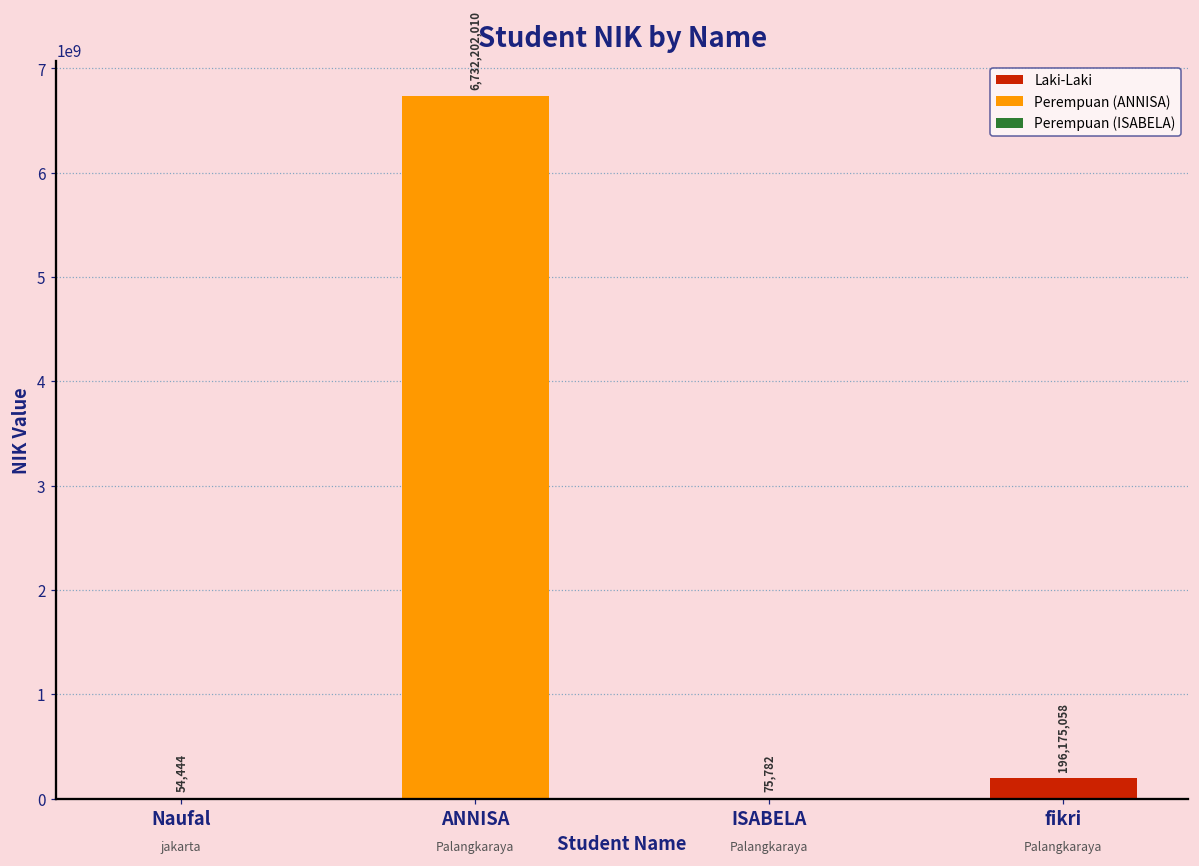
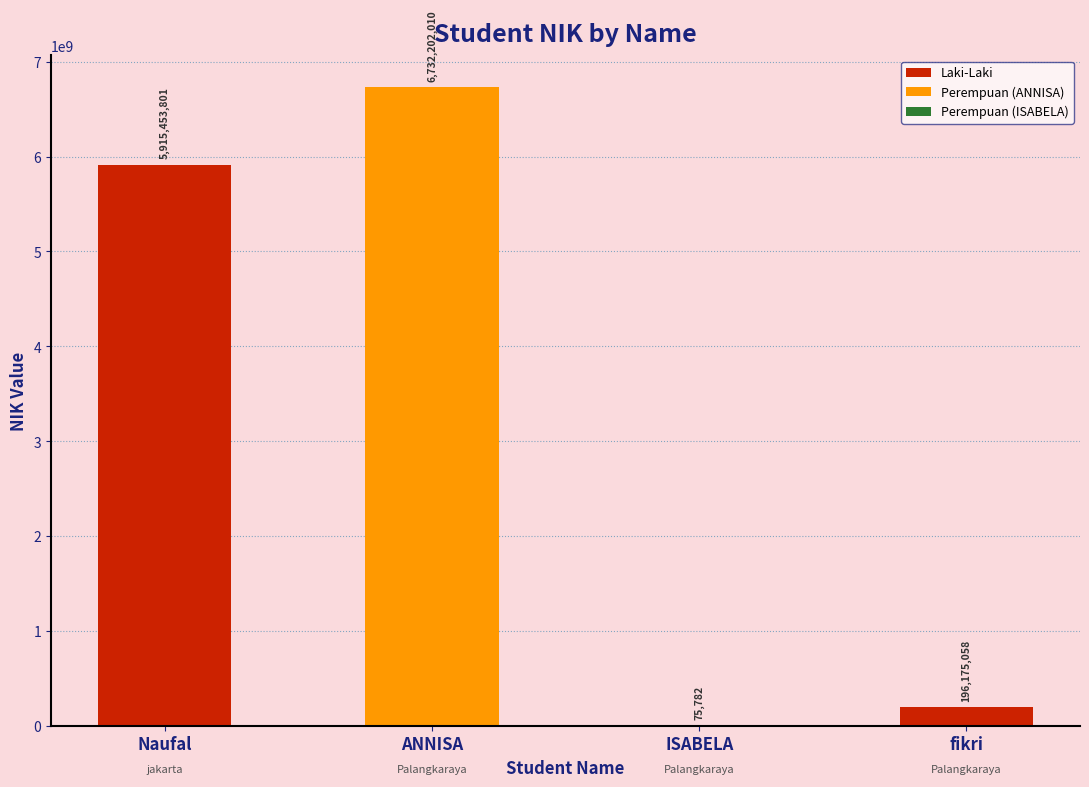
Naufal: 54,444 -> 5,915,453,801
